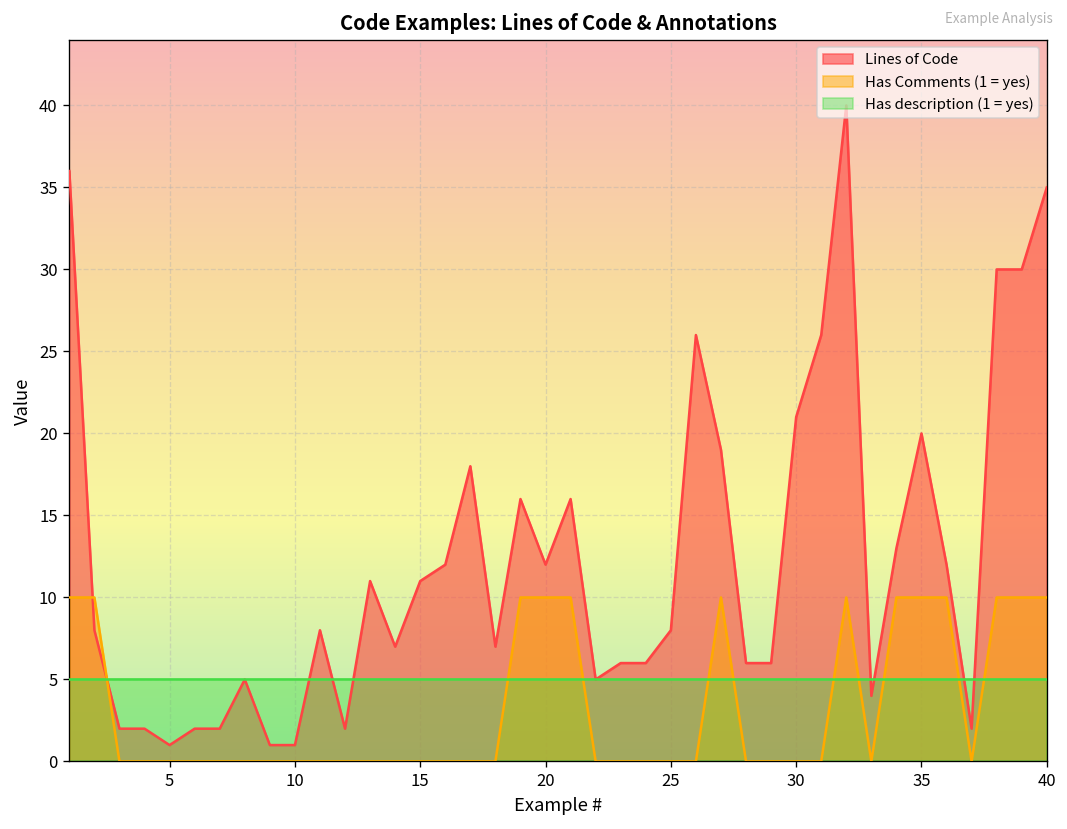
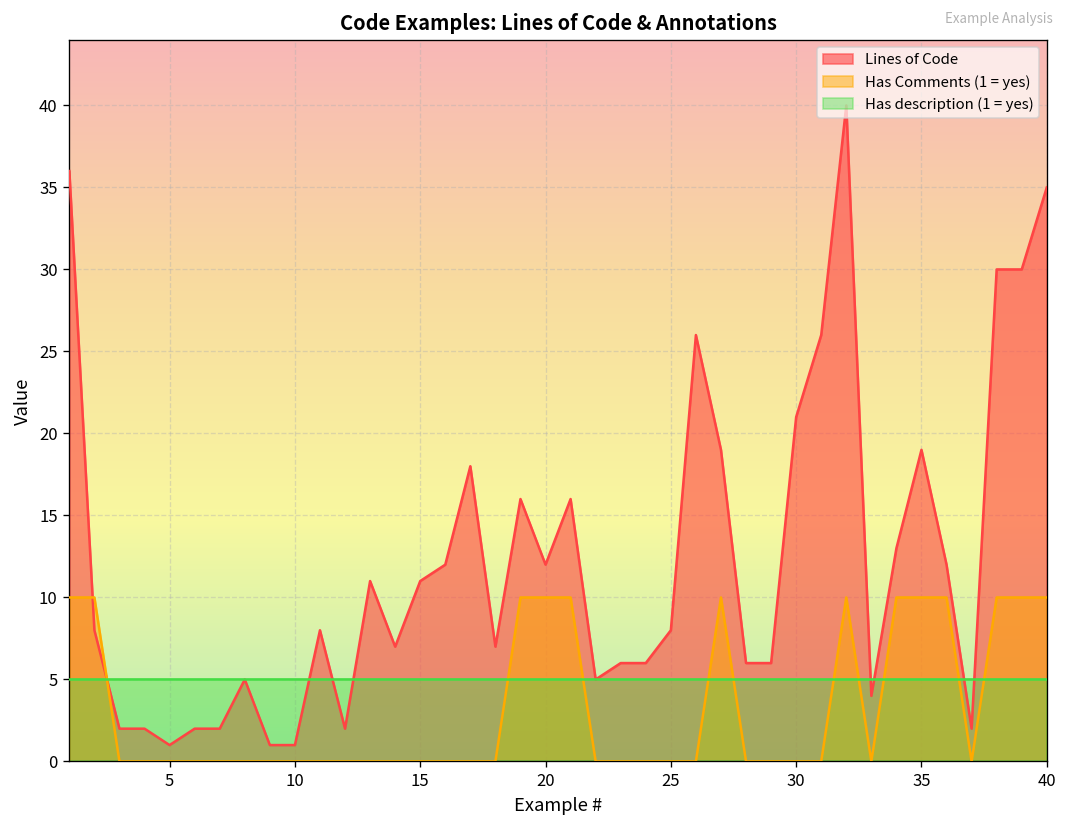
Lines of Code, 35: 20 -> 19
